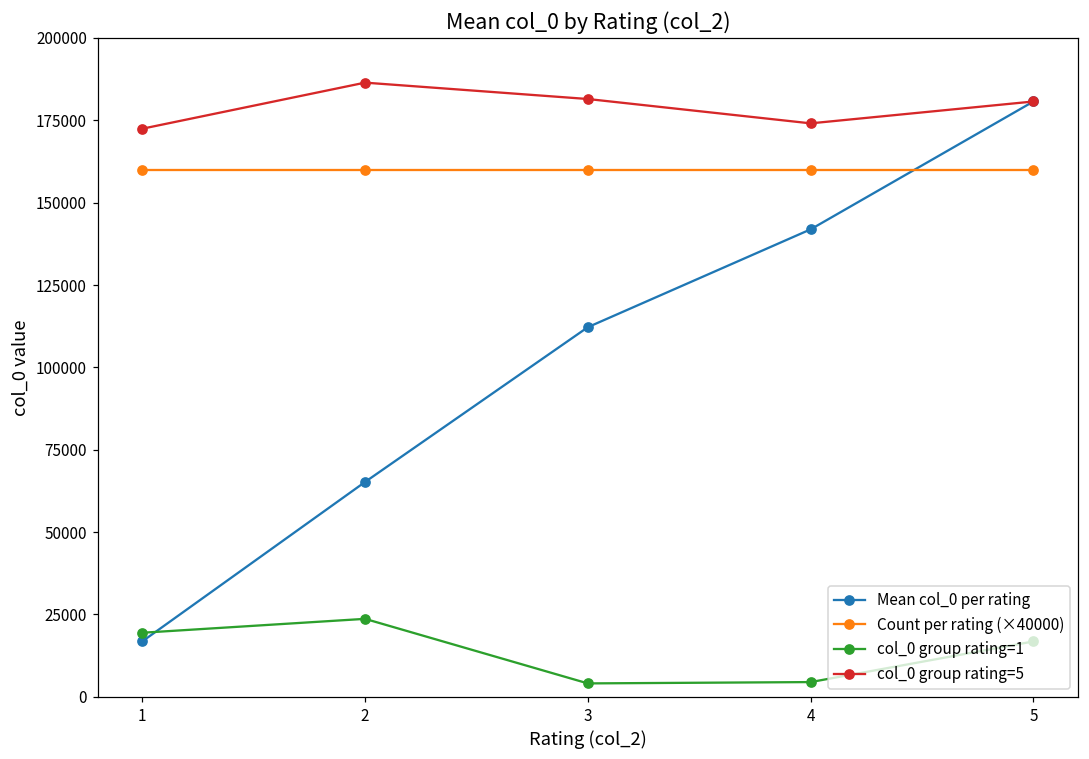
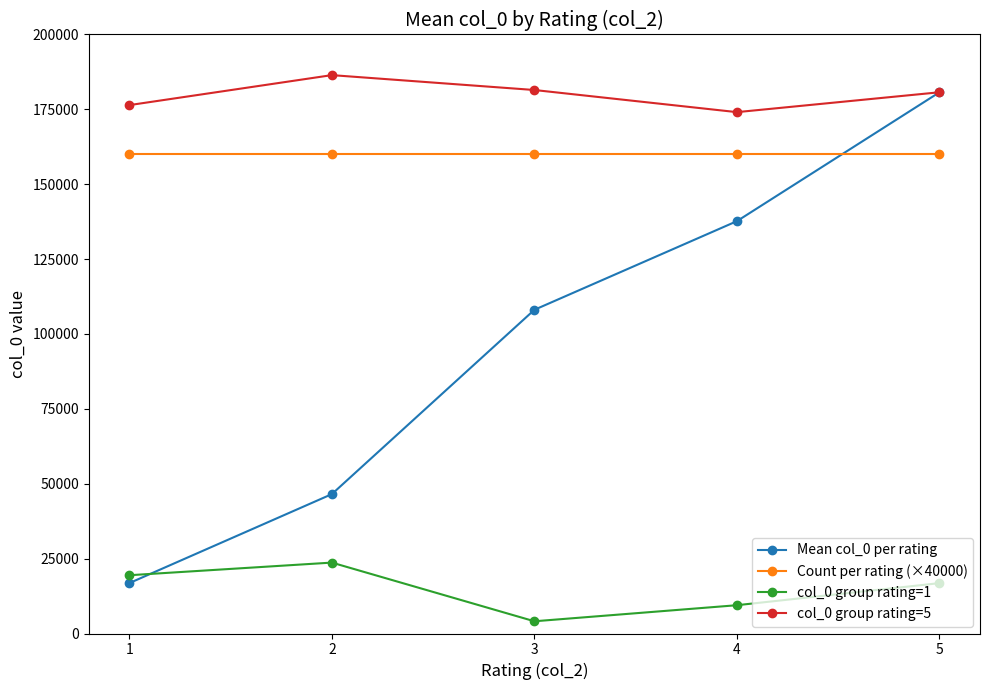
col_0 group rating=5, 1: 172000 -> 176000
Mean col_0 per rating, 2: 65000 -> 47000
Mean col_0 per rating, 3: 112000 -> 108000
Mean col_0 per rating, 4: 142000 -> 138000
col_0 group rating=1, 4: 4000 -> 9000
